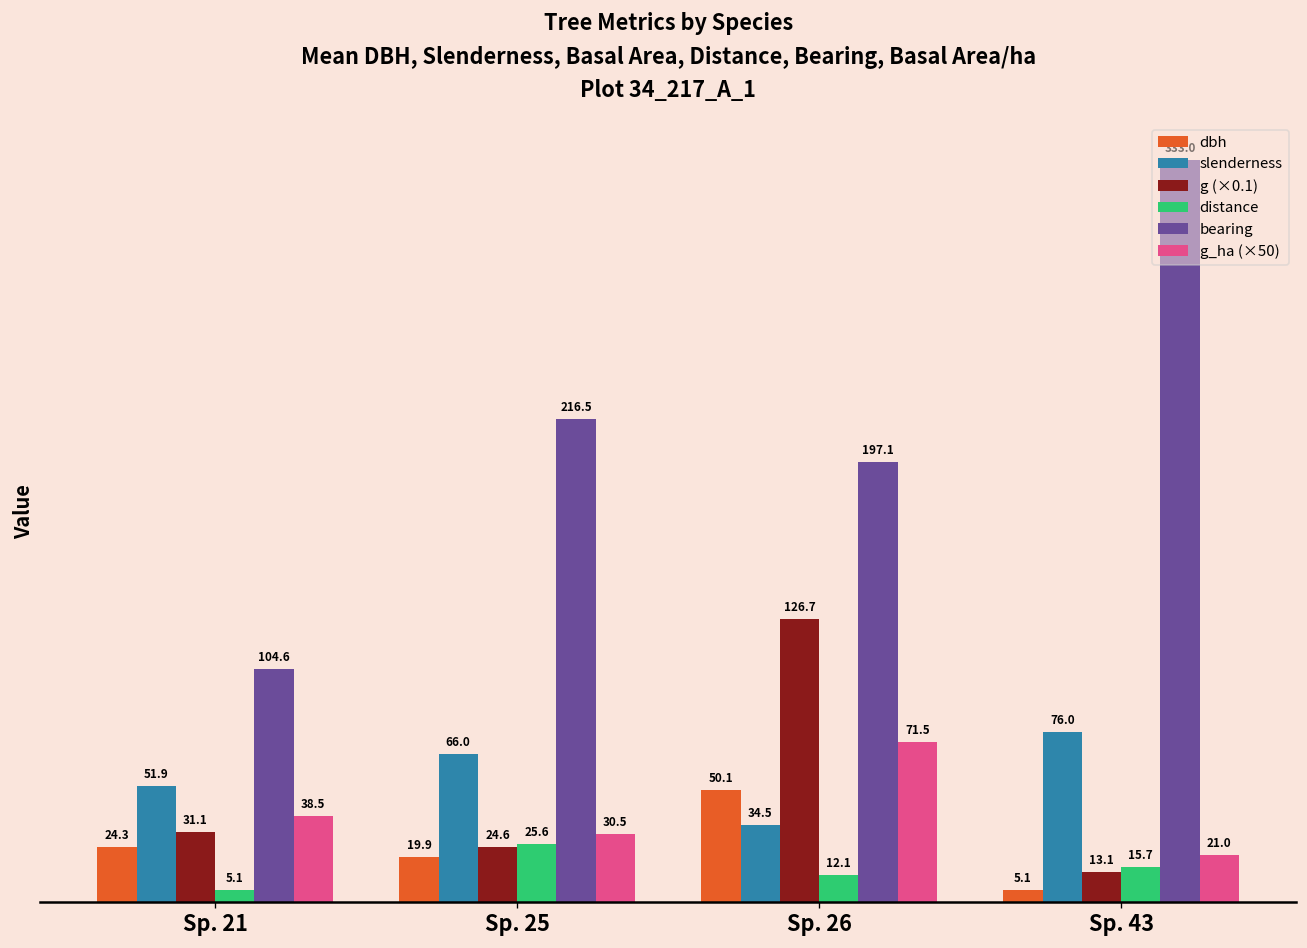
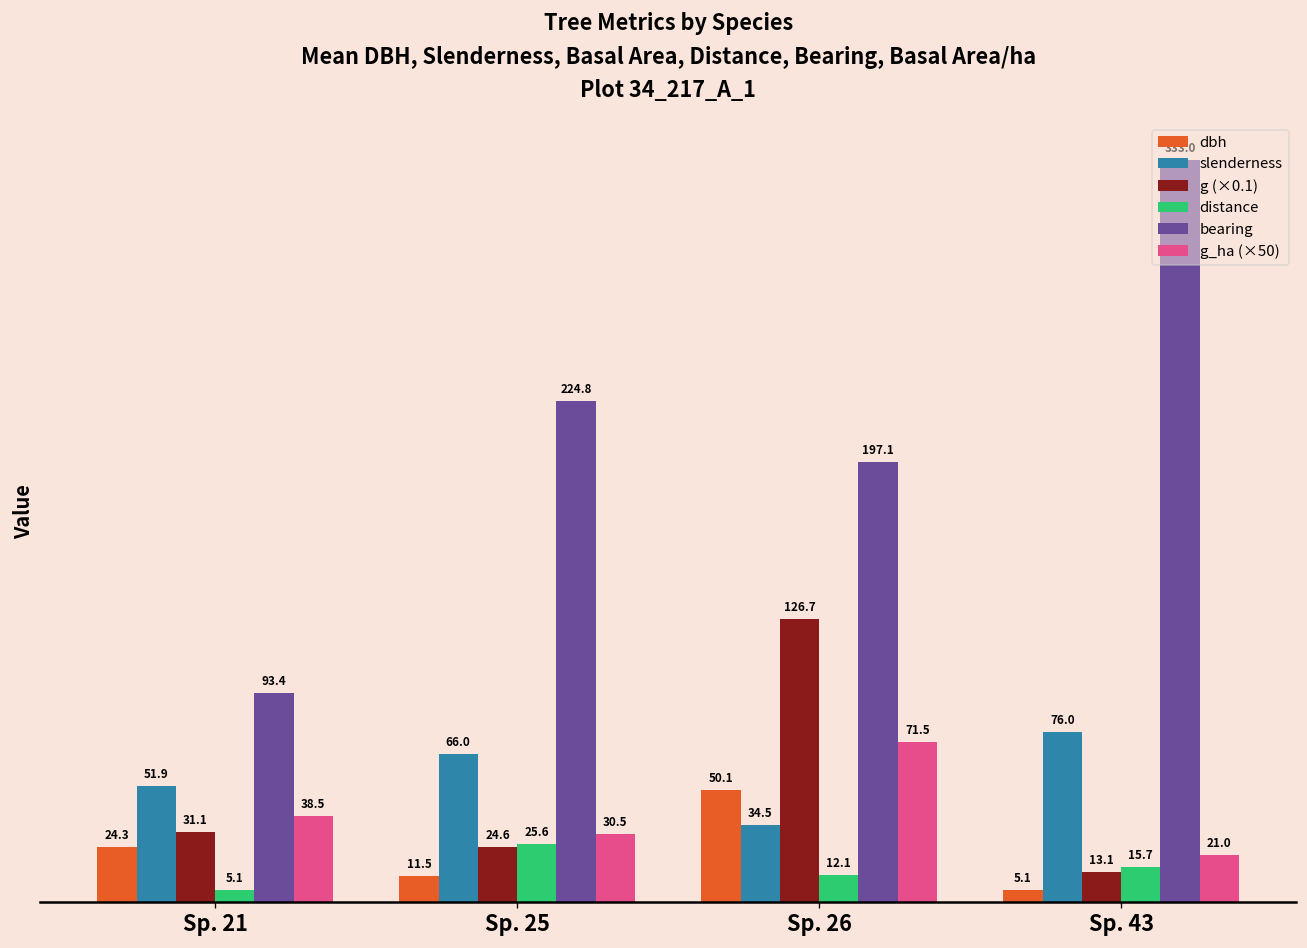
bearing, Sp. 21: 104.6 -> 93.4
dbh, Sp. 25: 19.9 -> 11.5
bearing, Sp. 25: 216.5 -> 224.8
